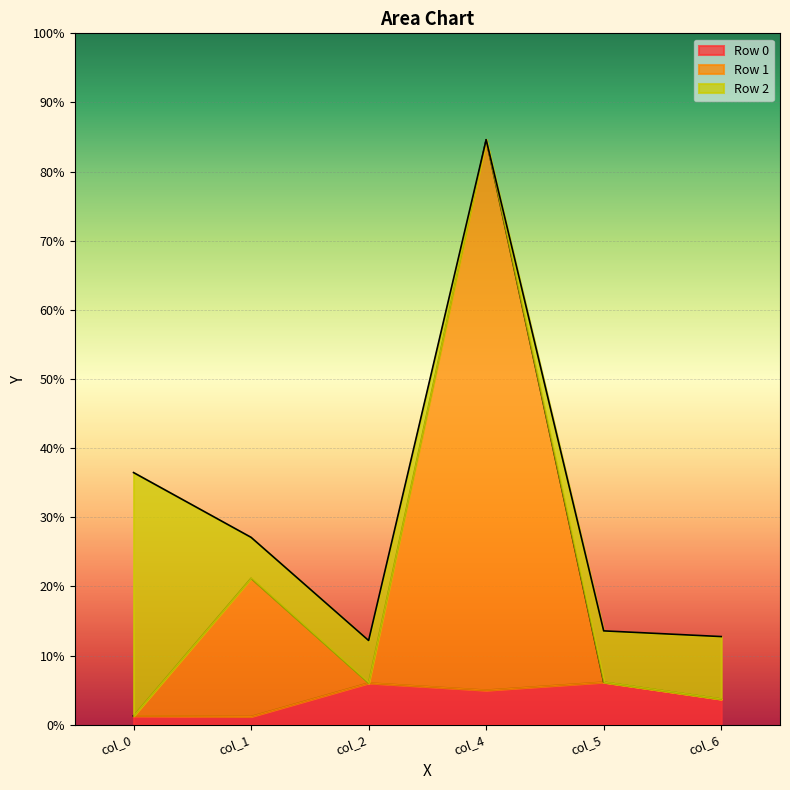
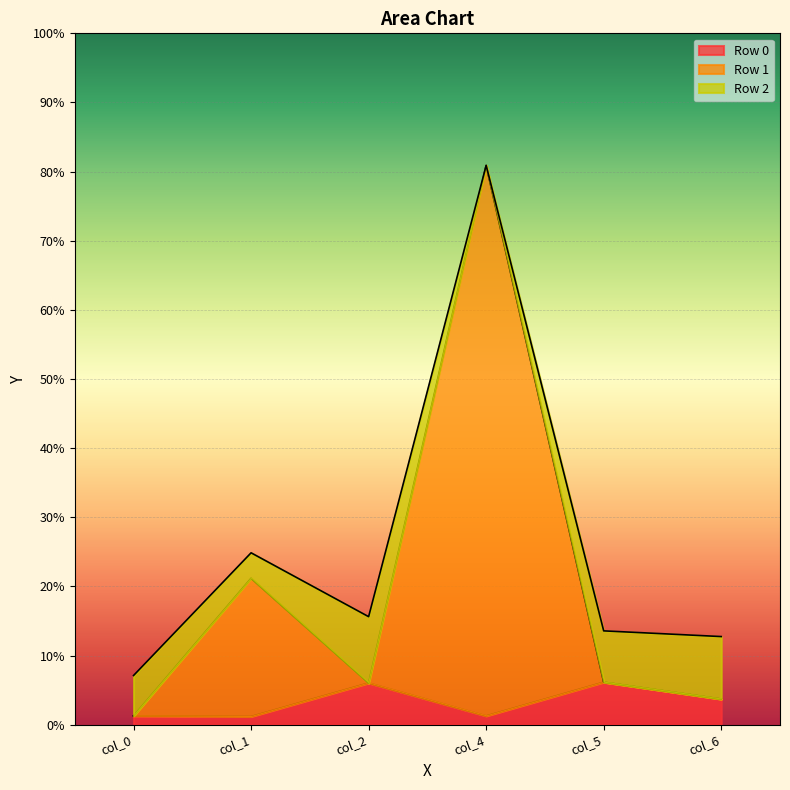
Row 2, col_0: 35% -> 6%
Row 2, col_1: 6% -> 4%
Row 2, col_2: 6% -> 10%
Row 0, col_4: 5% -> 1%
